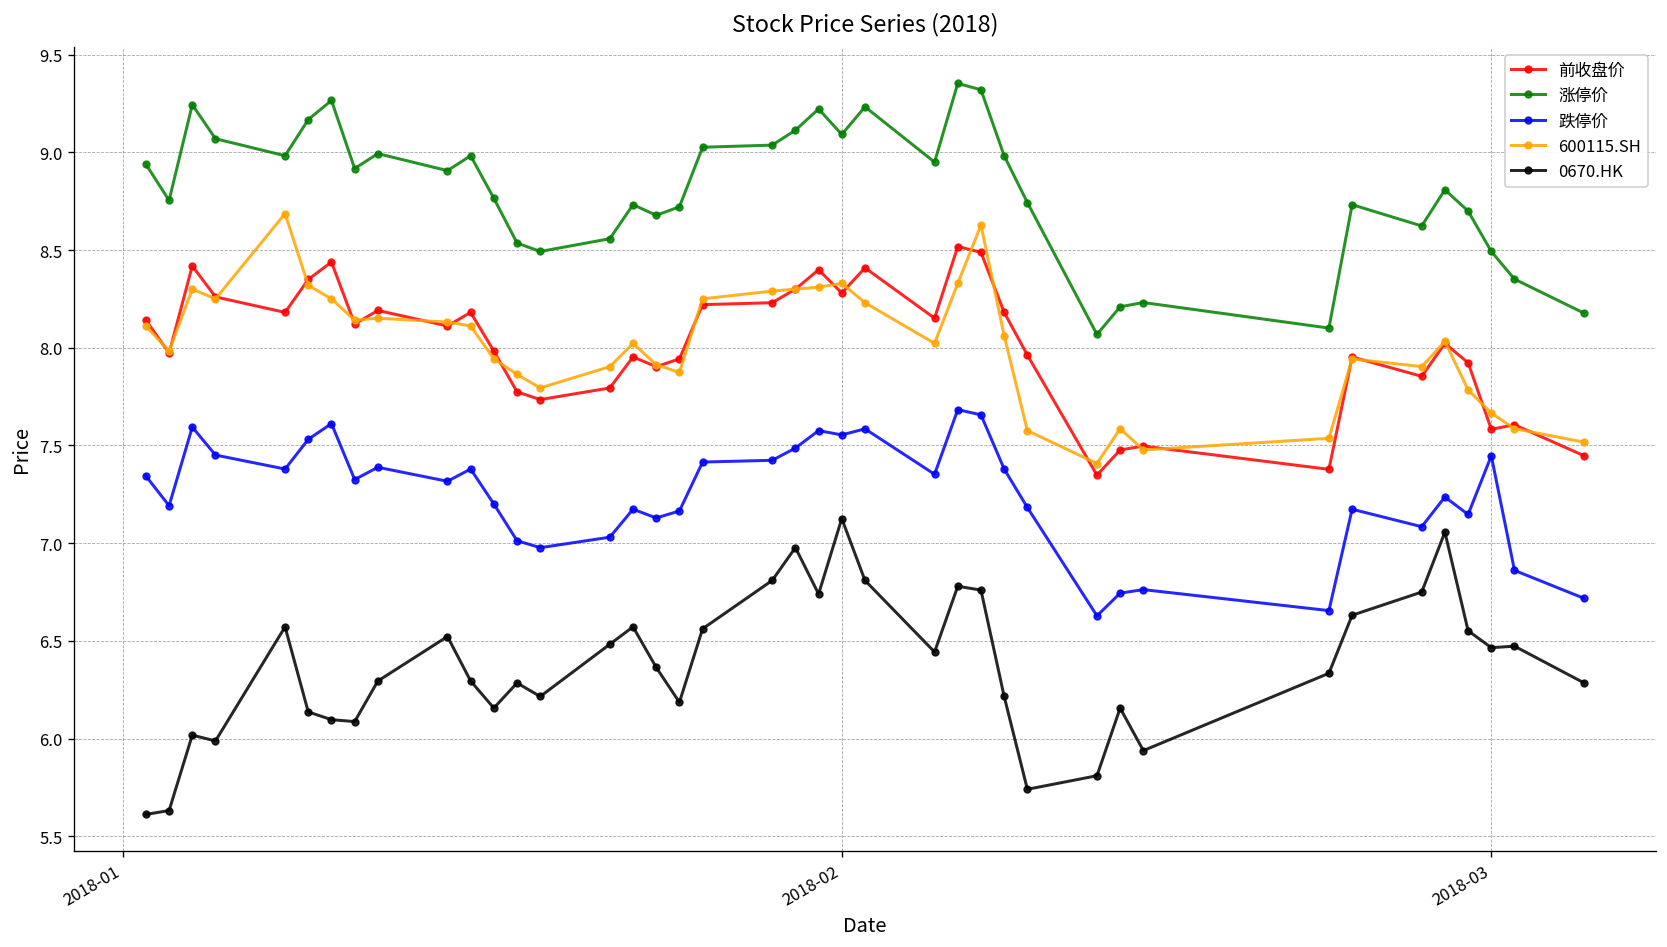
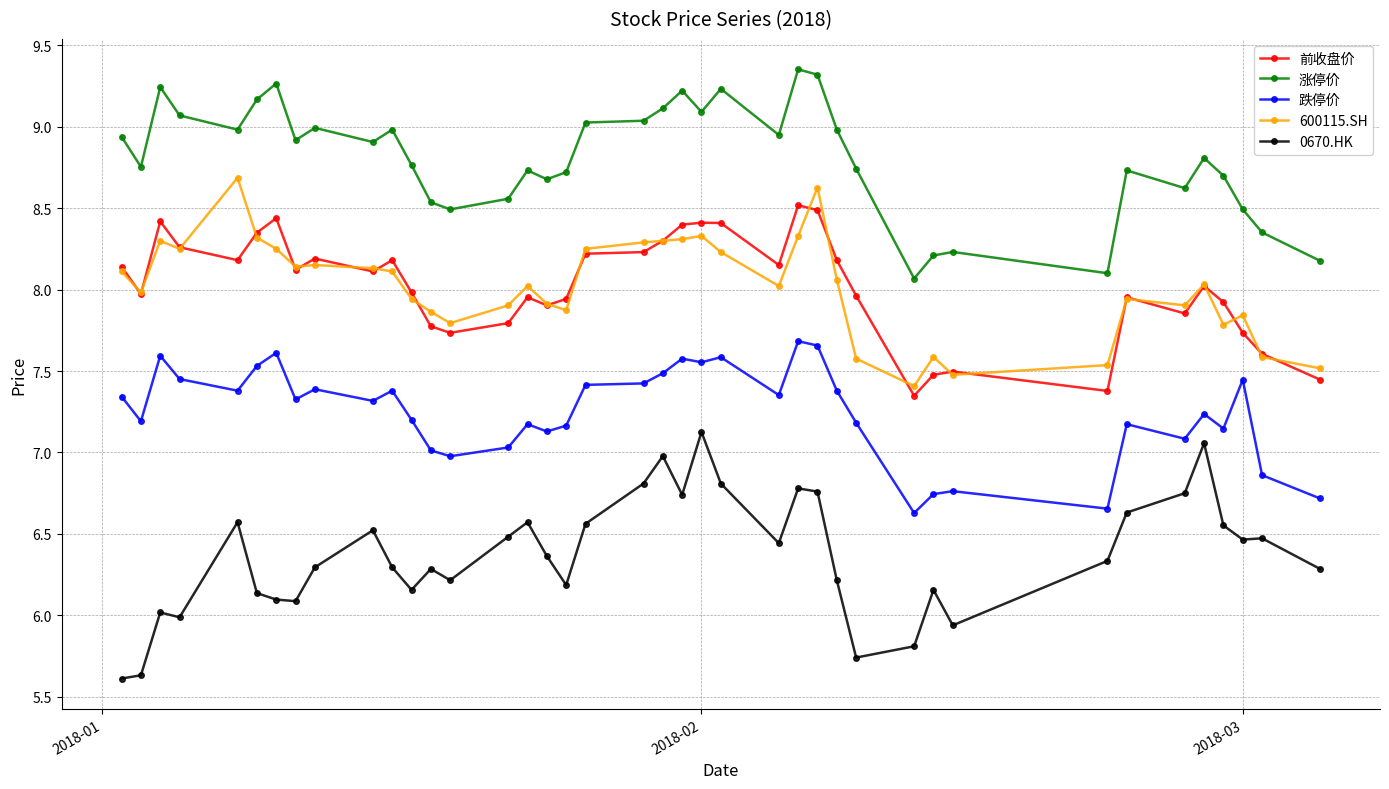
前收盘价, 2018-02: 8.28 -> 8.41
前收盘价, 2018-03: 7.58 -> 7.73
600115.SH, 2018-03: 7.67 -> 7.84
